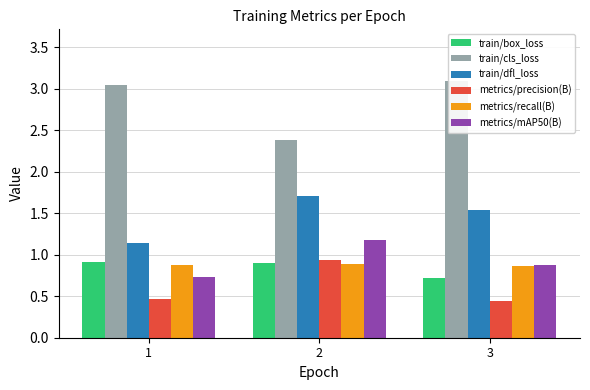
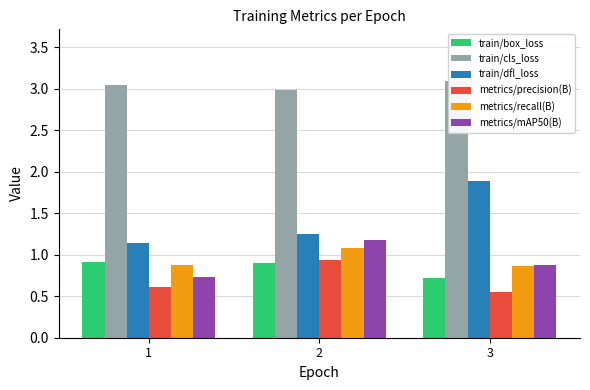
metrics/precision(B), 1: 0.5 -> 0.6
train/cls_loss, 2: 2.4 -> 3.0
train/dfl_loss, 2: 1.7 -> 1.3
metrics/recall(B), 2: 0.9 -> 1.1
train/dfl_loss, 3: 1.5 -> 1.9
metrics/precision(B), 3: 0.4 -> 0.6
